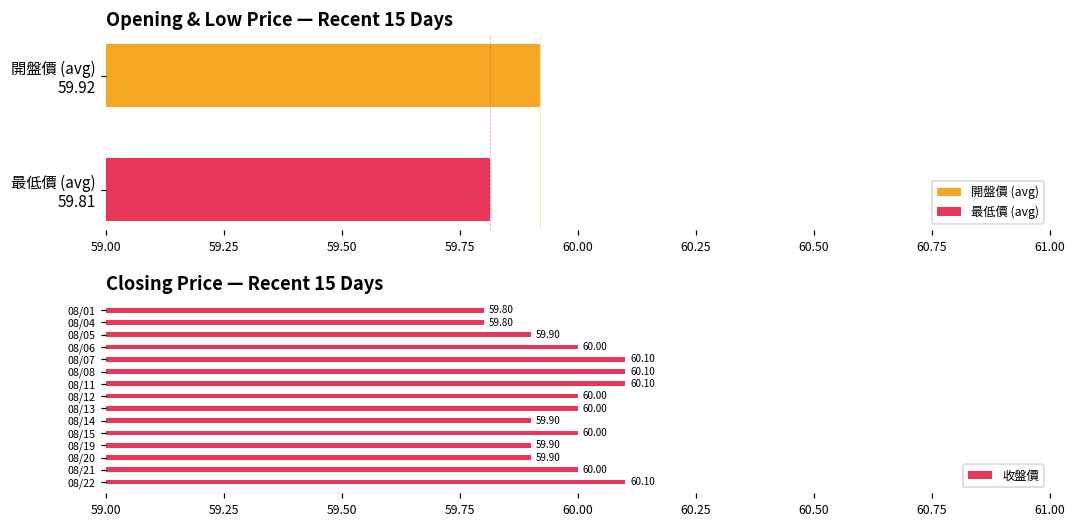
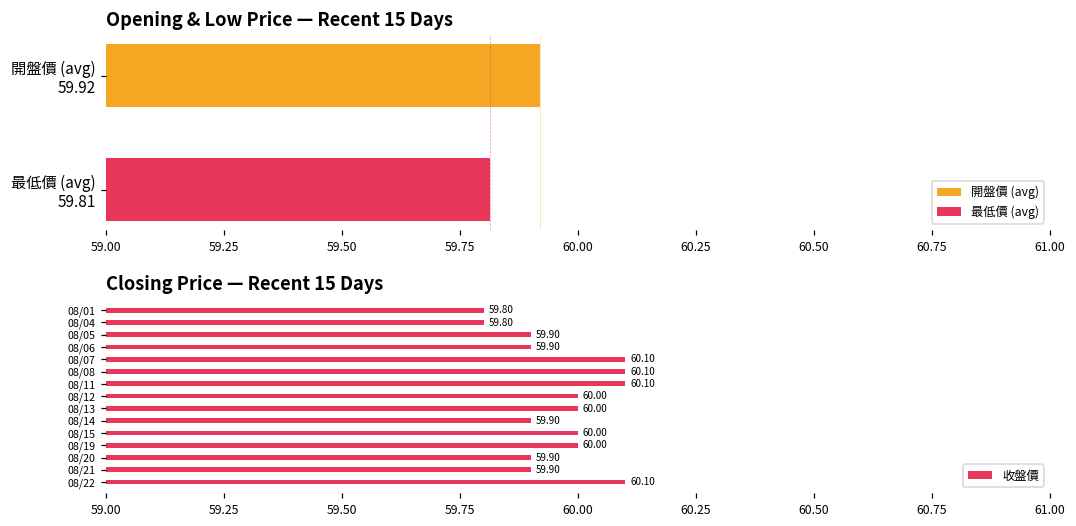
Closing Price — Recent 15 Days, 08/06: 60.00 -> 59.90
Closing Price — Recent 15 Days, 08/19: 59.90 -> 60.00
Closing Price — Recent 15 Days, 08/21: 60.00 -> 59.90
